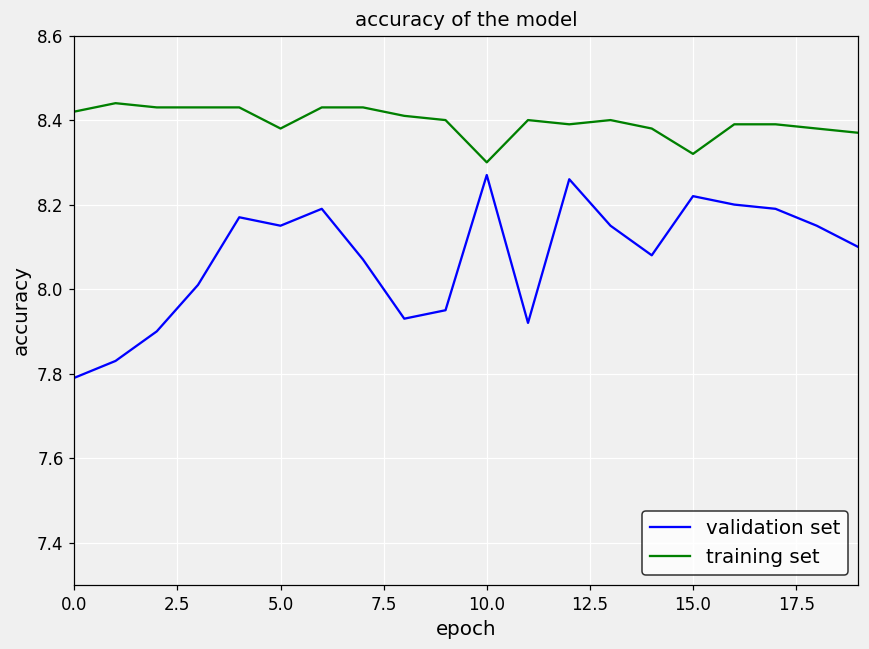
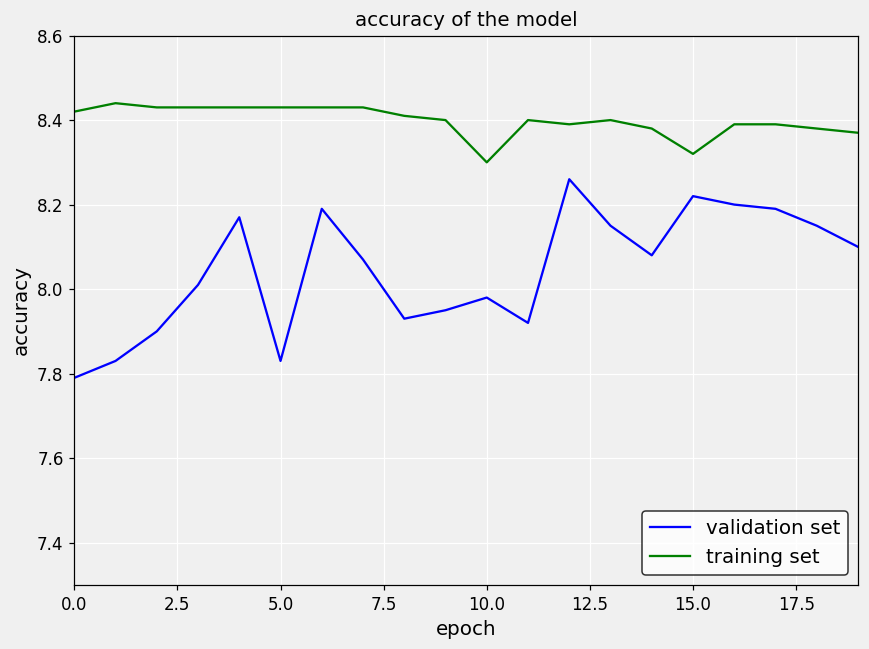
validation set, 5.0: 8.15 -> 7.83
training set, 5.0: 8.38 -> 8.43
validation set, 10.0: 8.27 -> 7.98
